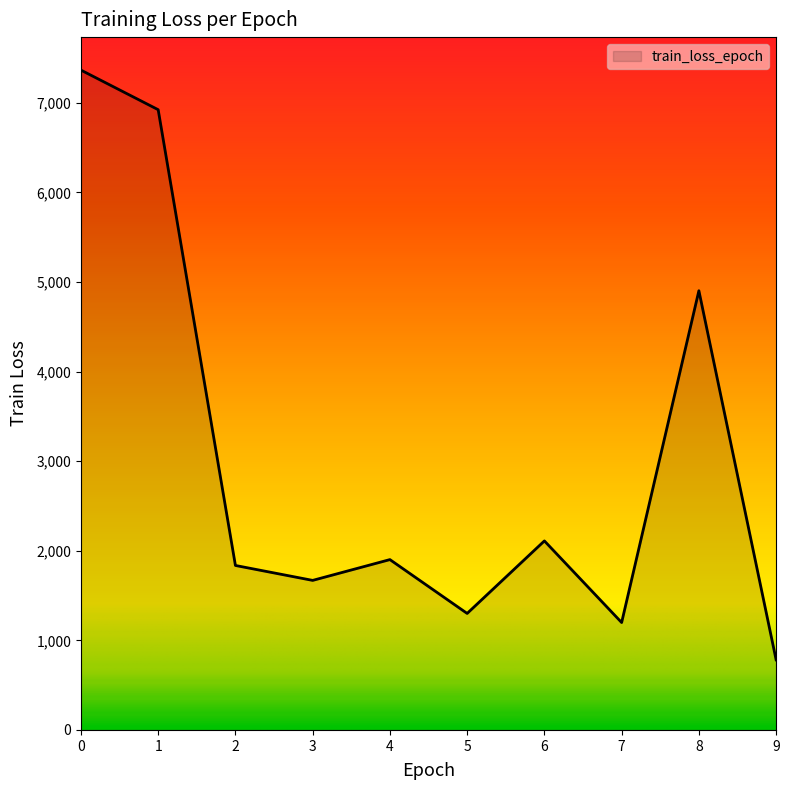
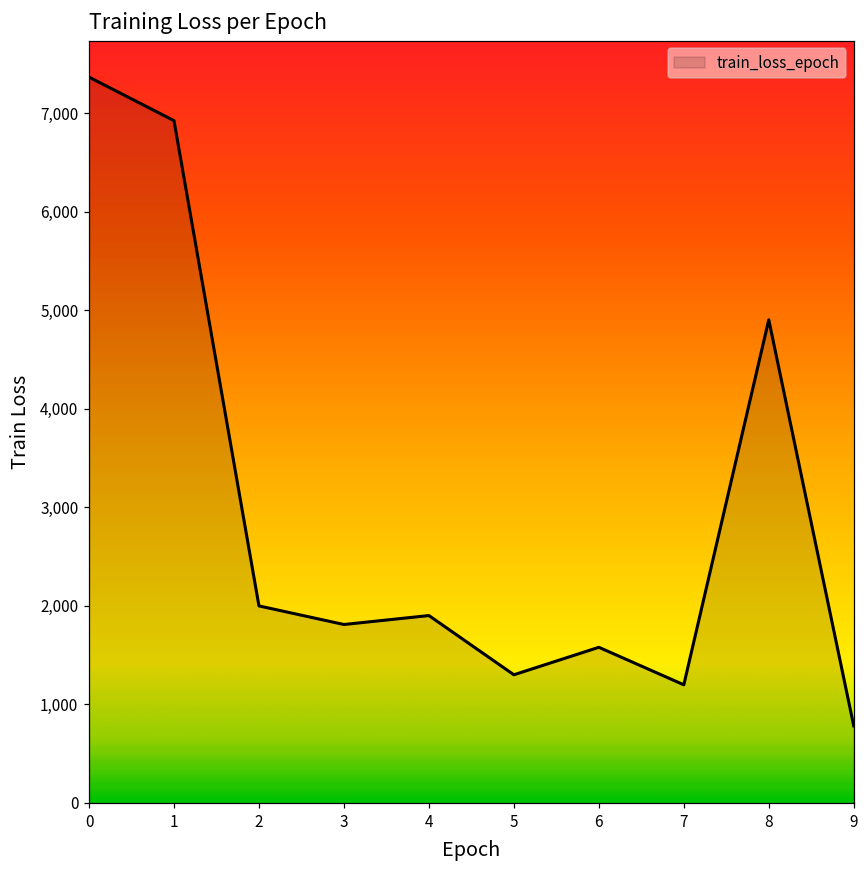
2: 1,800 -> 2,000
3: 1,700 -> 1,800
6: 2,100 -> 1,600
